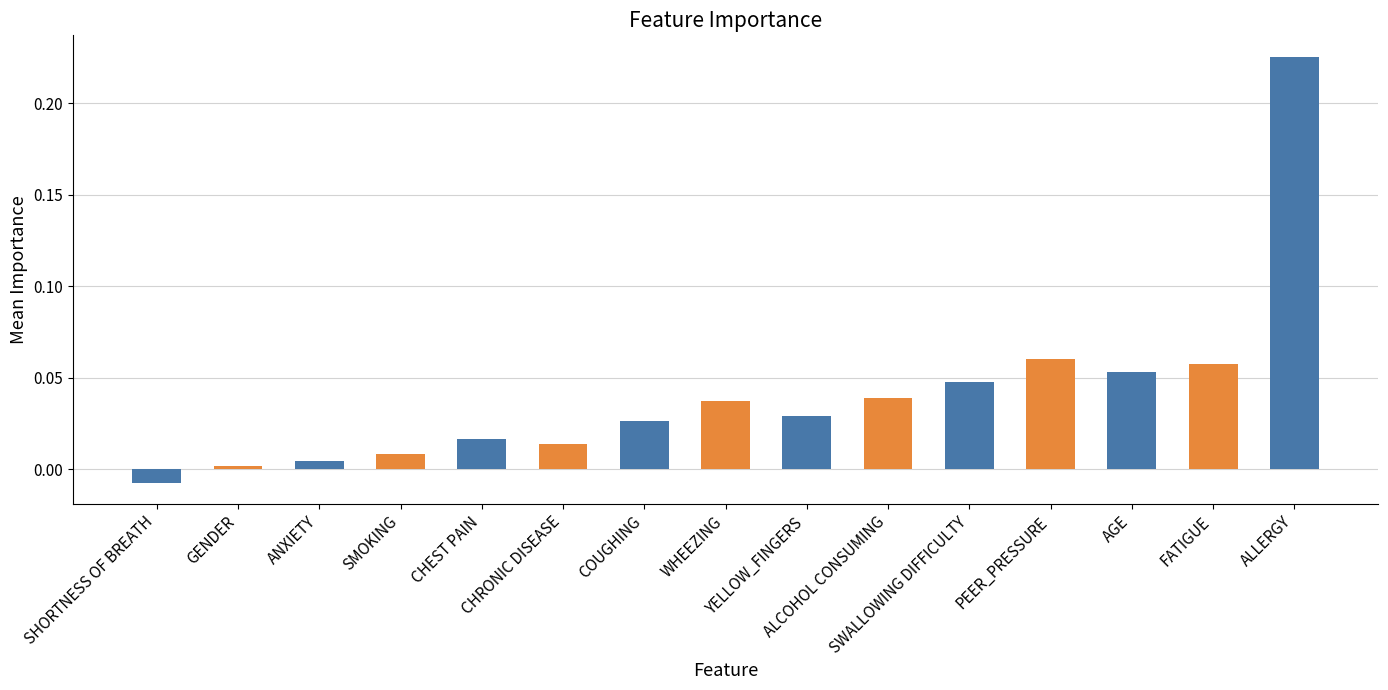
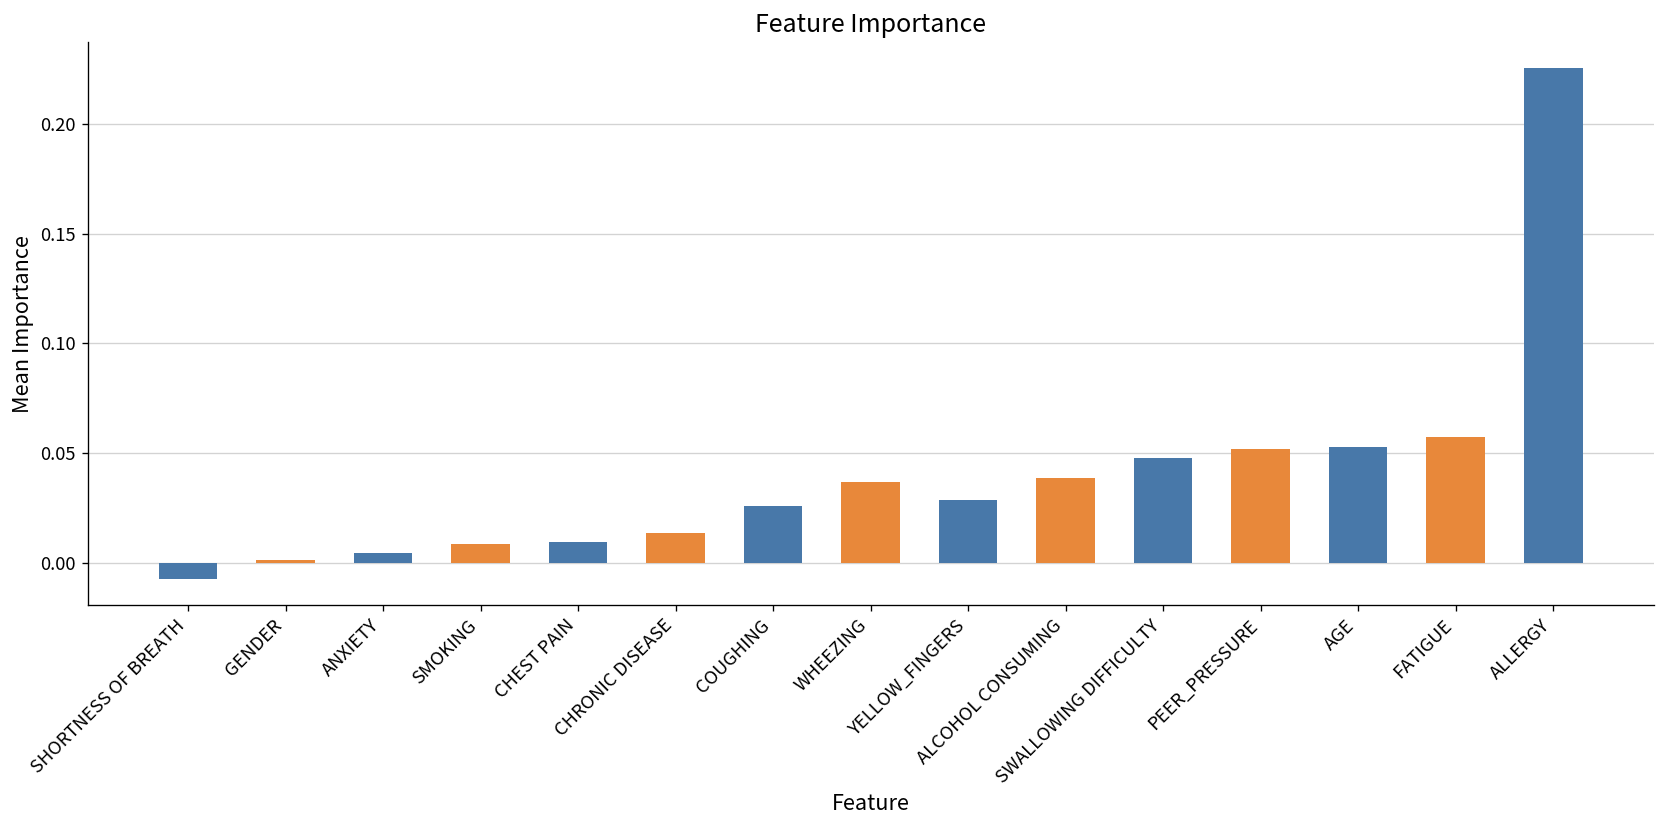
CHEST PAIN: 0.017 -> 0.009
PEER_PRESSURE: 0.060 -> 0.052
